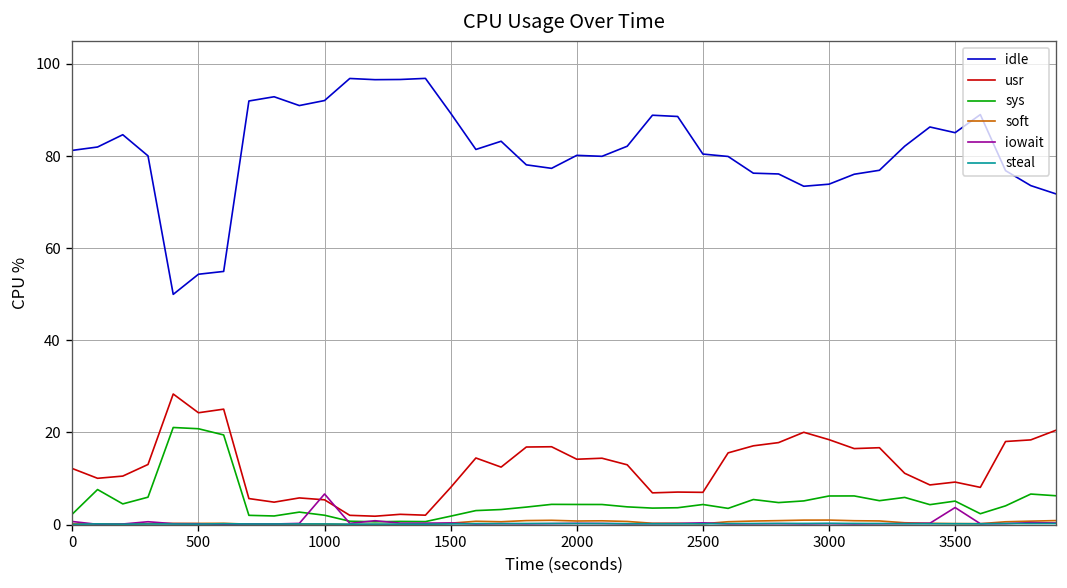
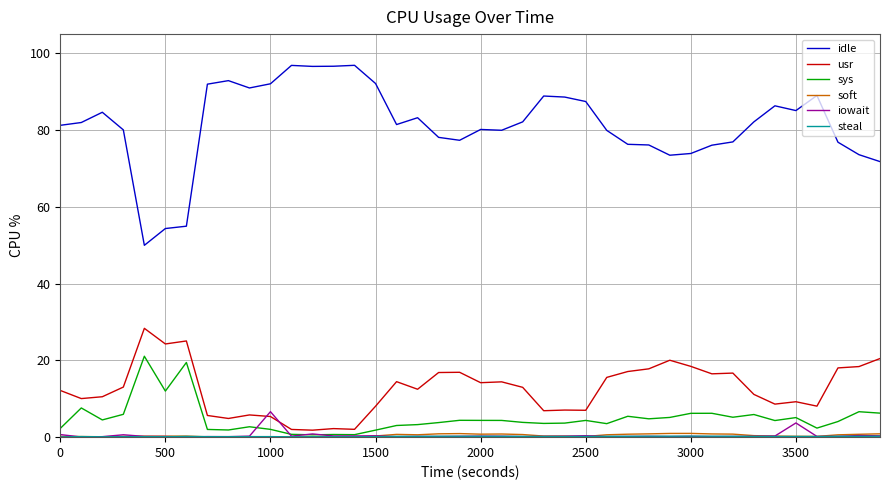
sys, 500: 21 -> 12
idle, 1500: 89 -> 92
idle, 2500: 80 -> 87
